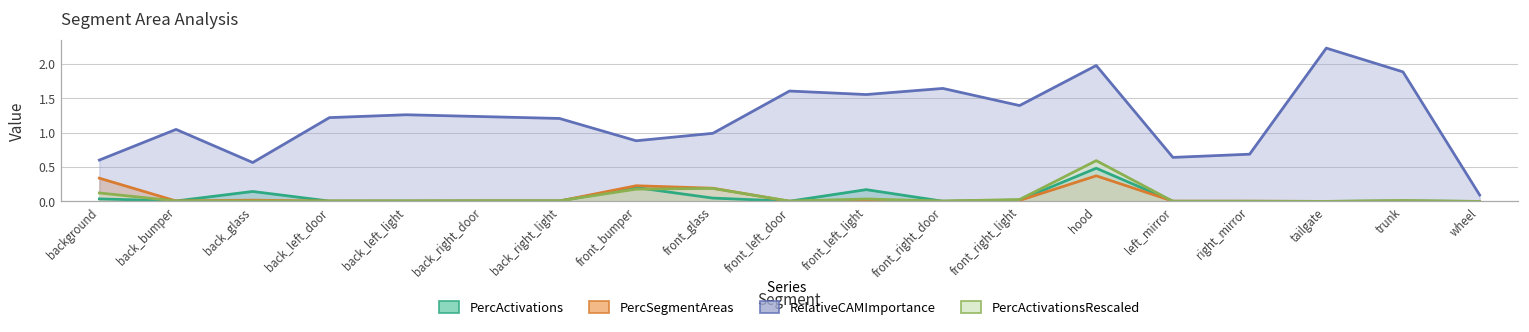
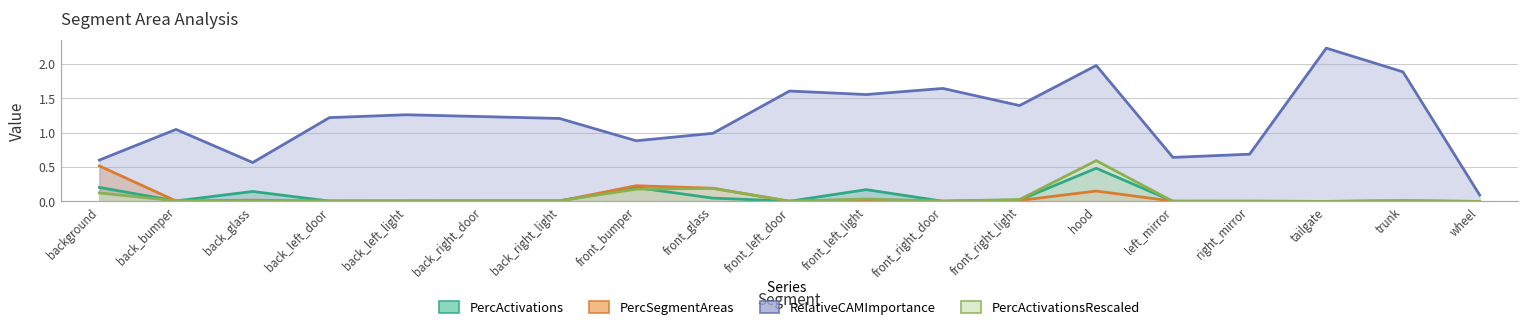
PercActivations, background: 0.0 -> 0.2
PercSegmentAreas, background: 0.3 -> 0.5
PercSegmentAreas, hood: 0.4 -> 0.2
